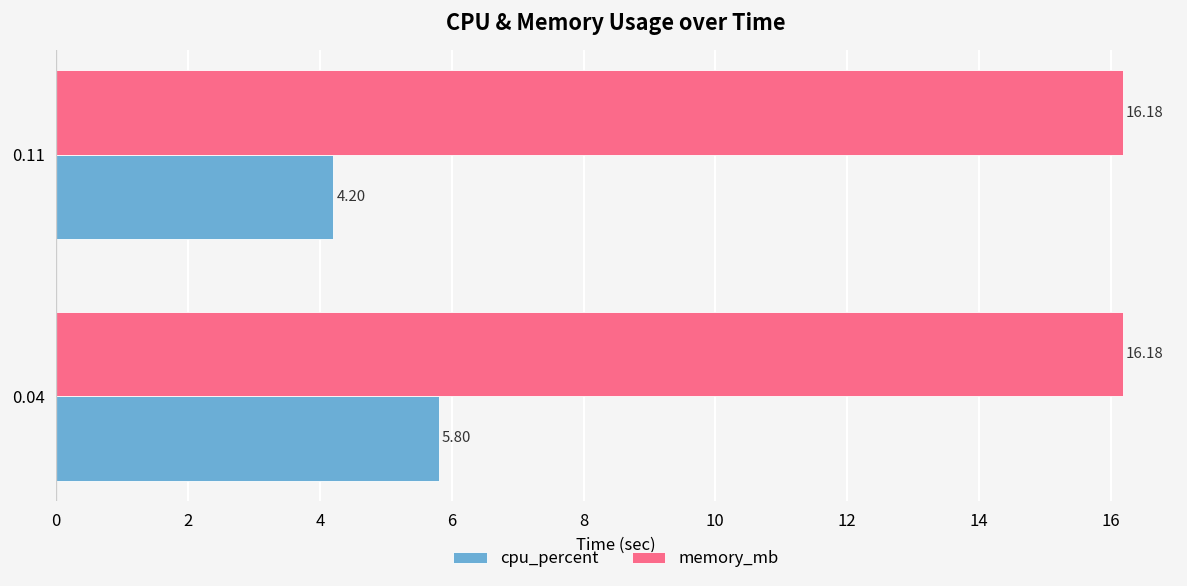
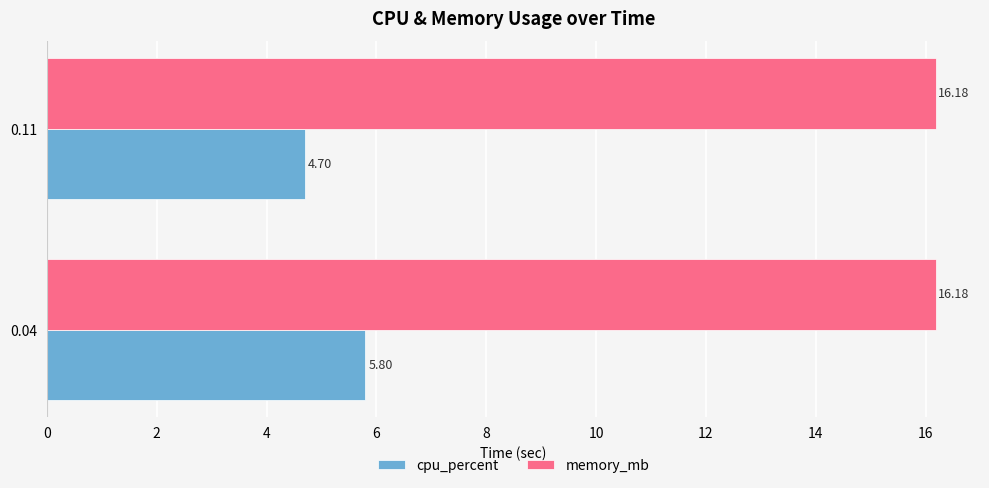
cpu_percent, 0.11: 4.20 -> 4.70
